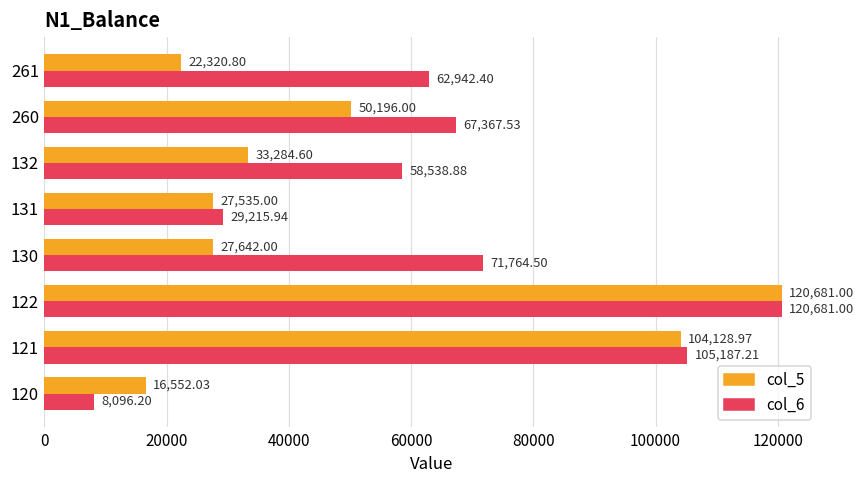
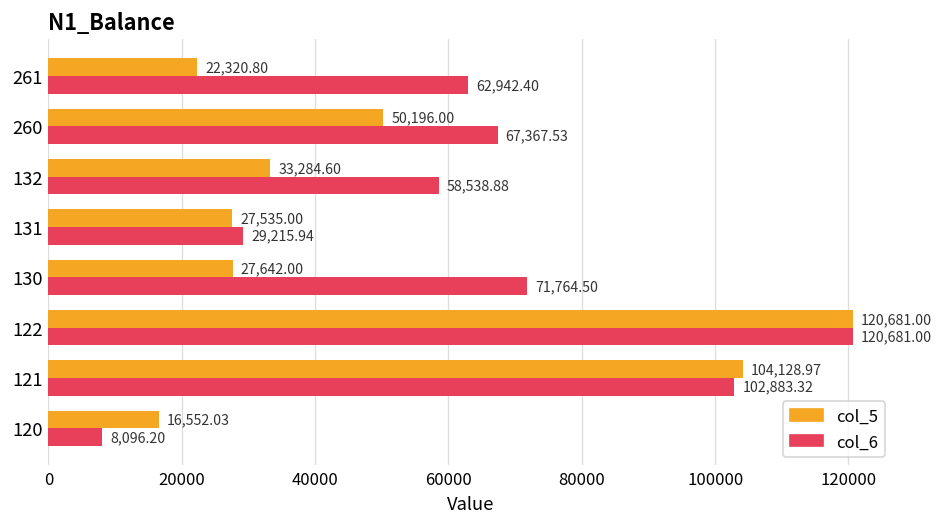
col_6, 121: 105,187.21 -> 102,883.32
